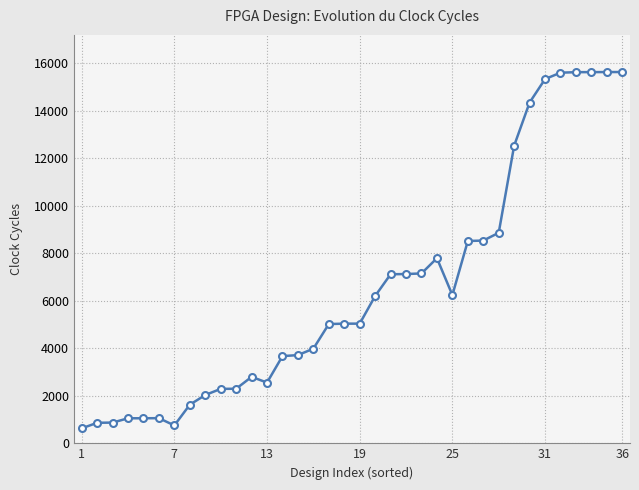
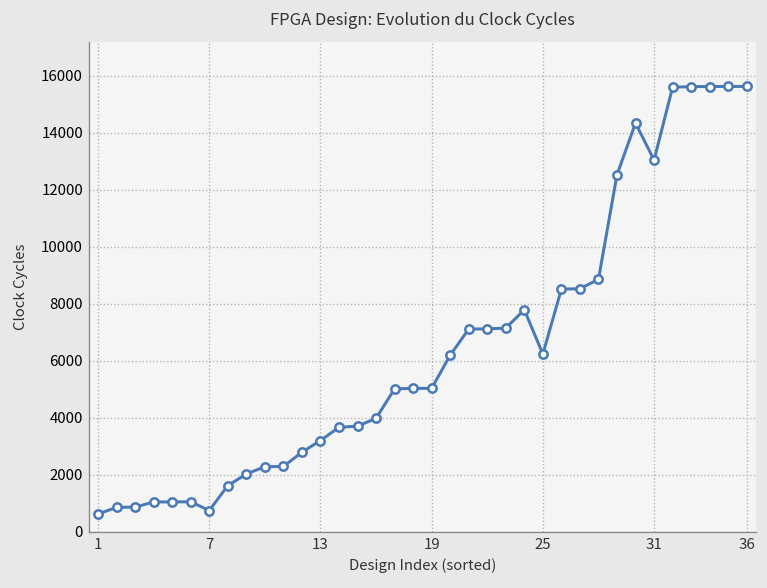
13: 2600 -> 3200
31: 15300 -> 13000
